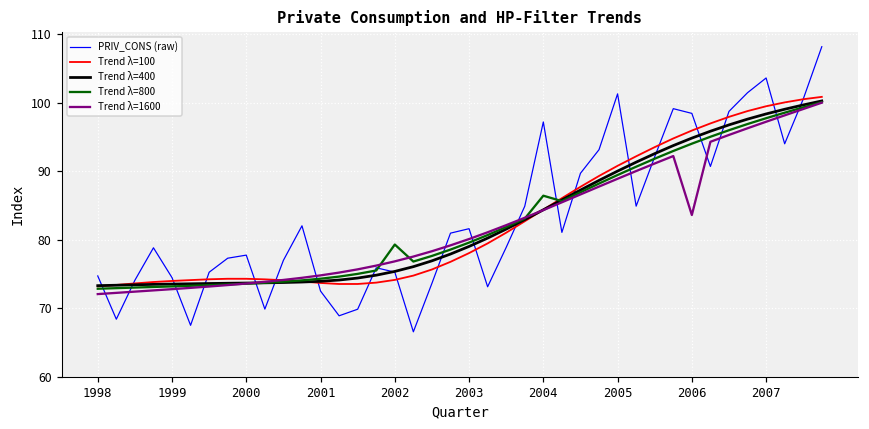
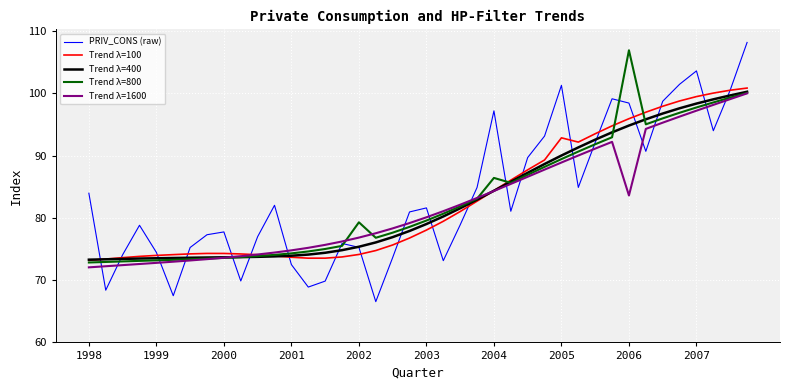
PRIV_CONS (raw), 1998: 75 -> 84
Trend λ=100, 2005: 91 -> 93
Trend λ=800, 2006: 94 -> 107
